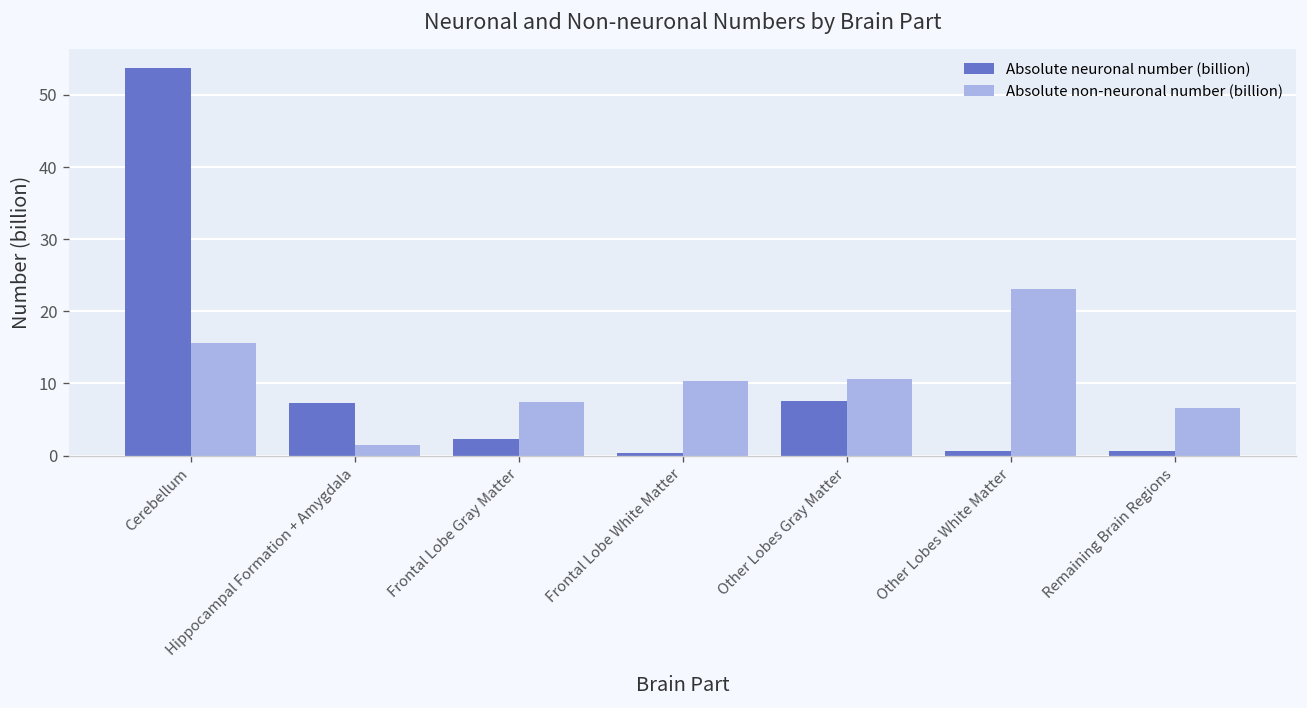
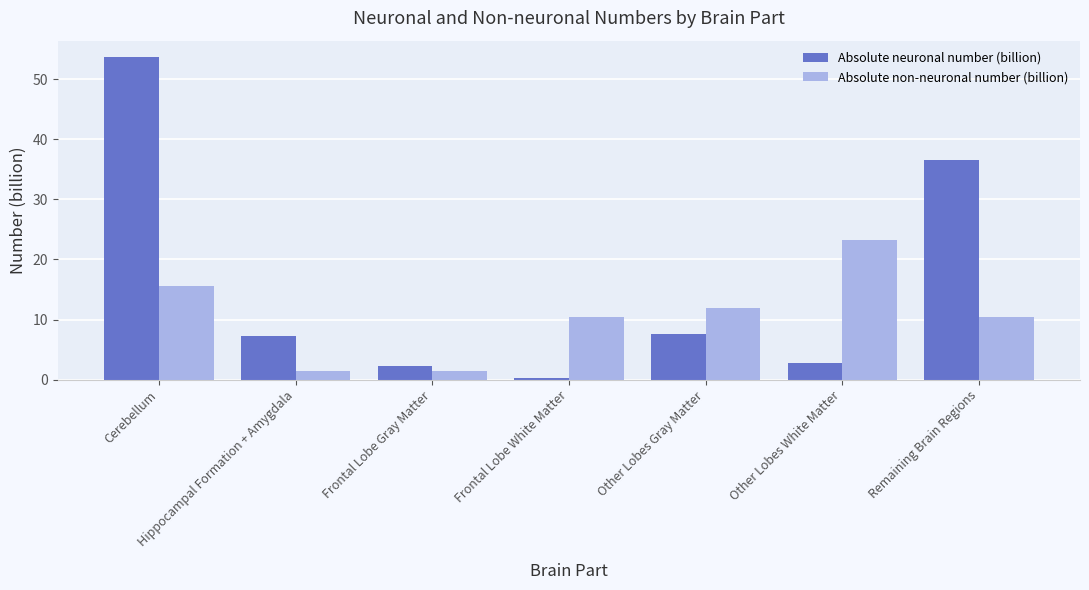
Absolute non-neuronal number (billion), Frontal Lobe Gray Matter: 7 -> 1
Absolute non-neuronal number (billion), Other Lobes Gray Matter: 11 -> 12
Absolute neuronal number (billion), Other Lobes White Matter: 1 -> 3
Absolute neuronal number (billion), Remaining Brain Regions: 1 -> 37
Absolute non-neuronal number (billion), Remaining Brain Regions: 7 -> 10
